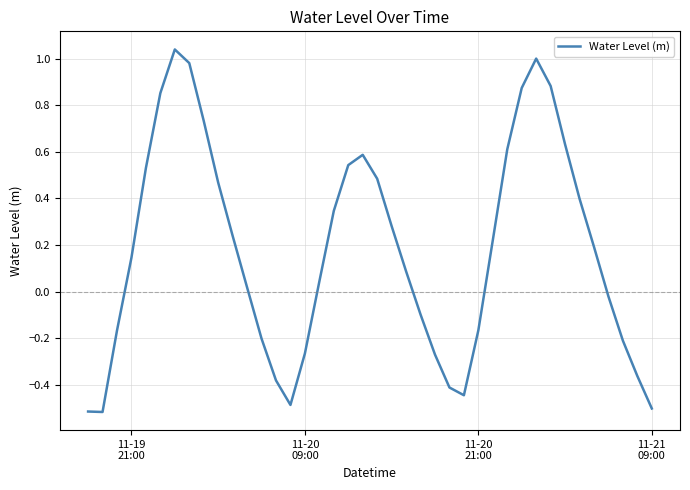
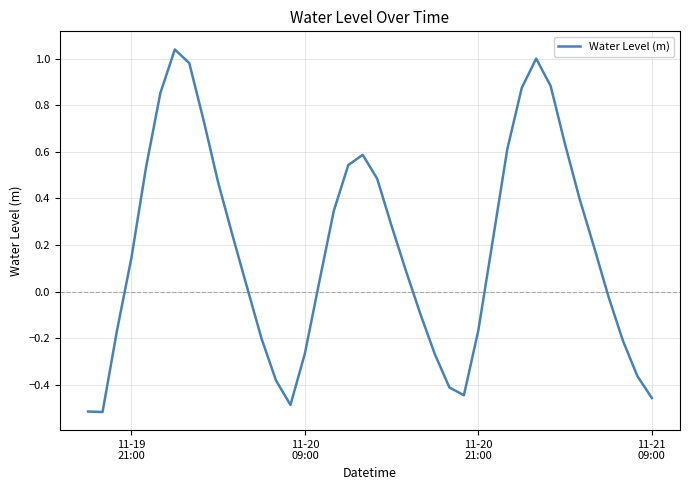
11-21 09:00: -0.50 -> -0.46
